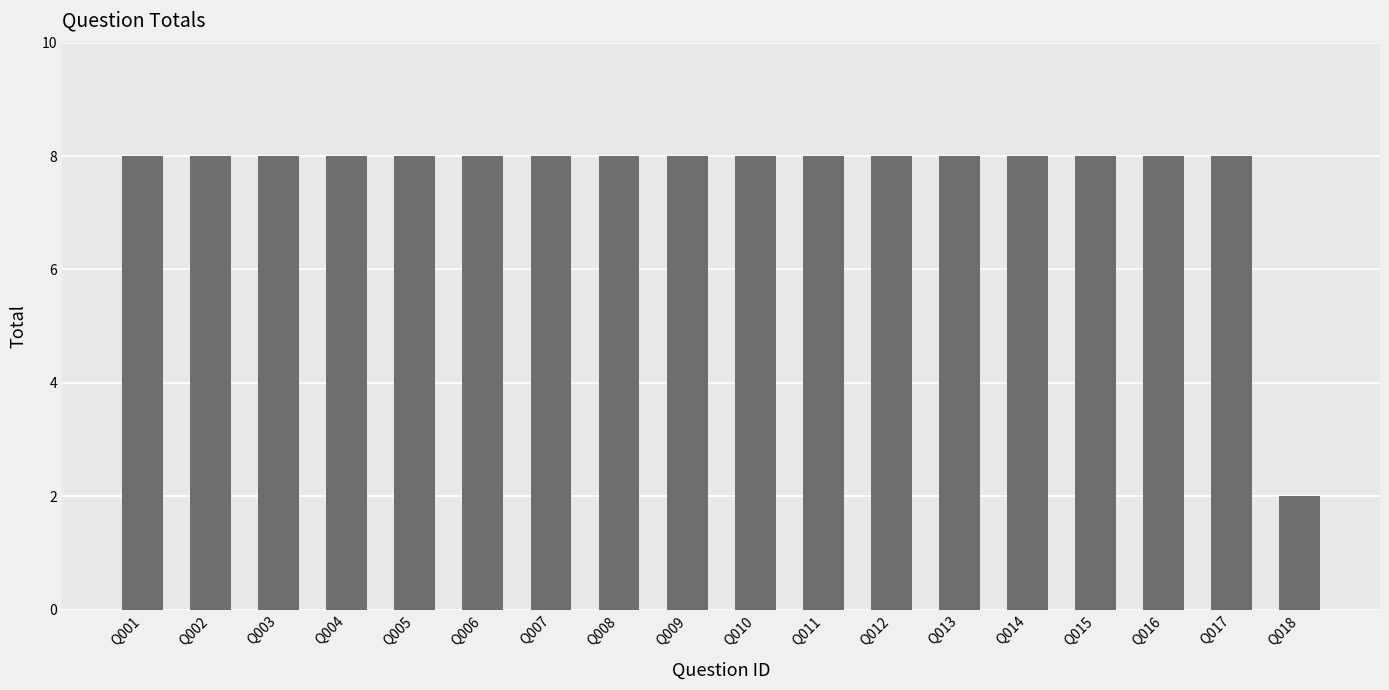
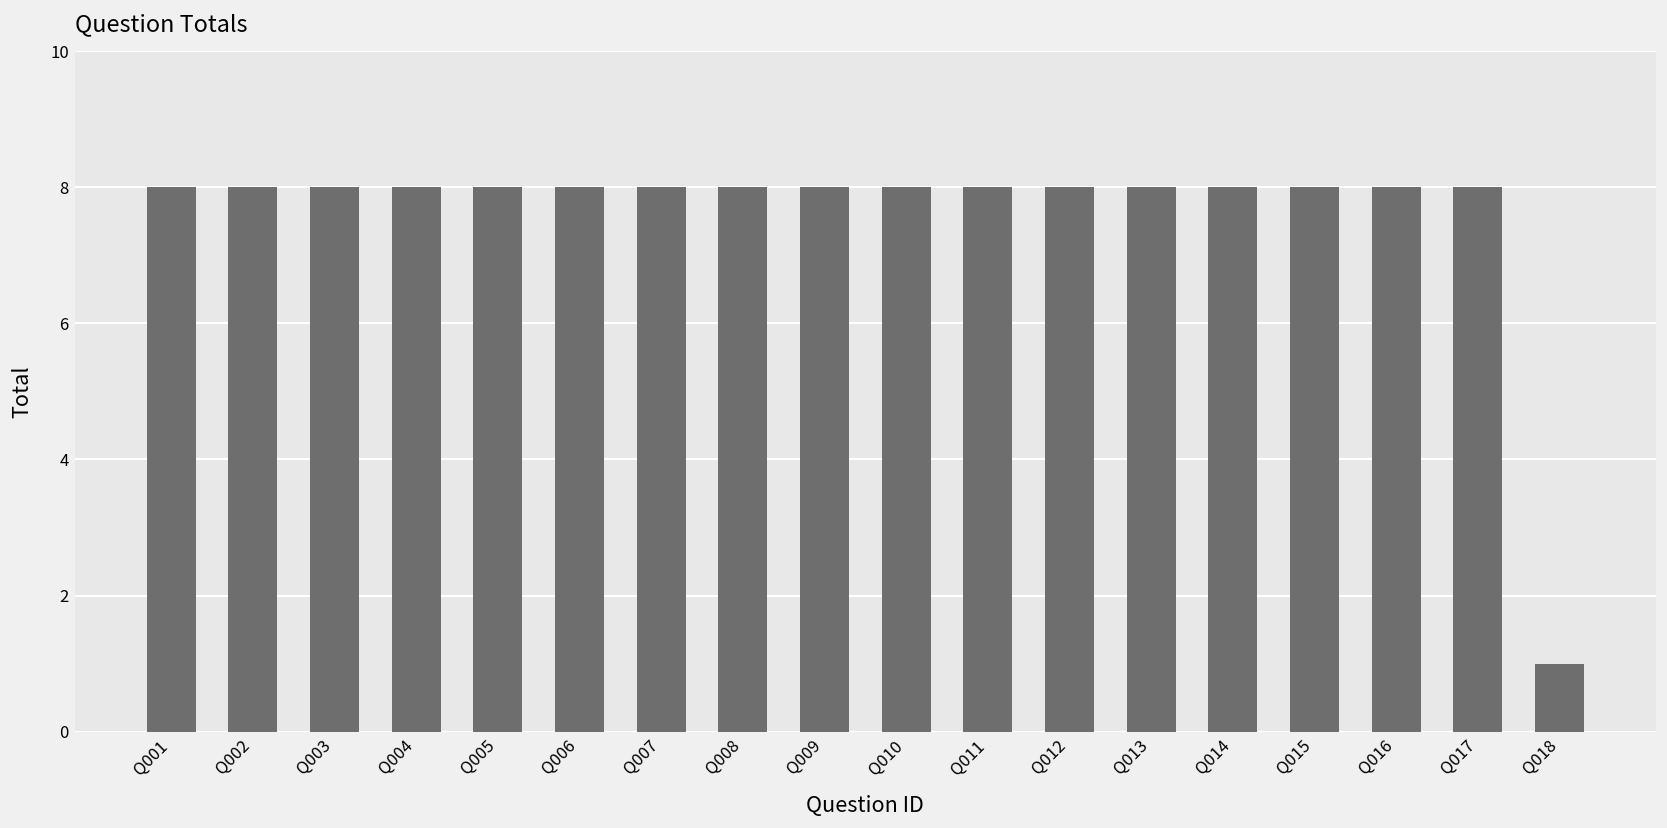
Q018: 2 -> 1
